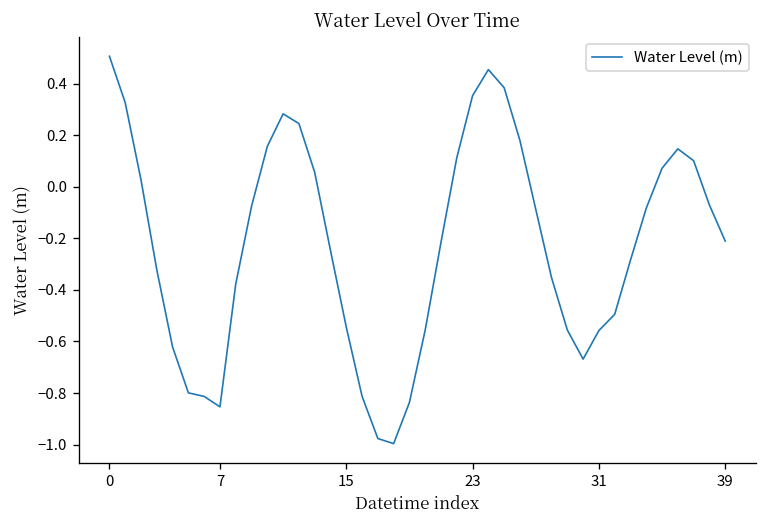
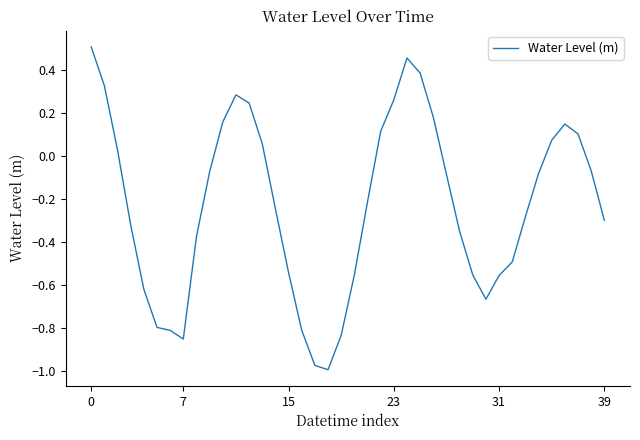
23: 0.35 -> 0.26
39: -0.21 -> -0.30
